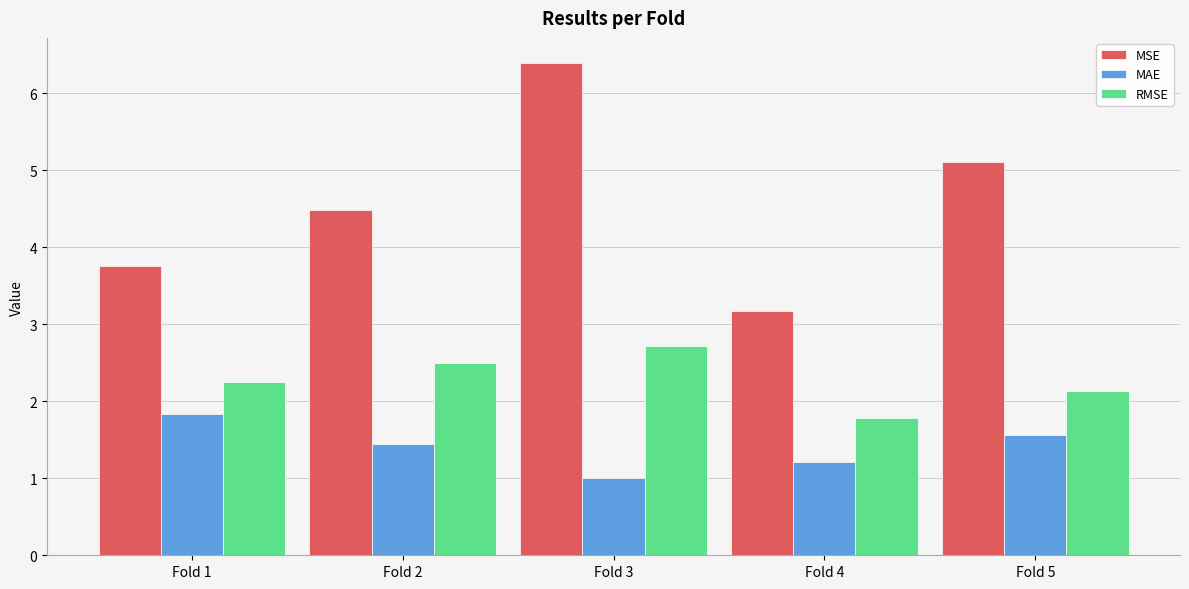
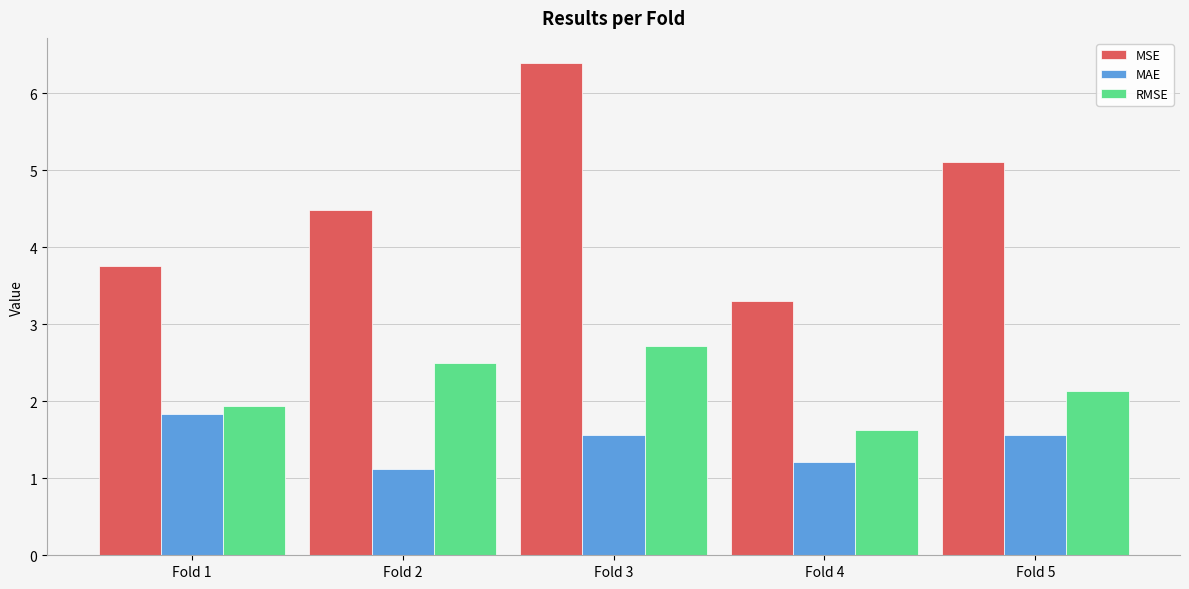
RMSE, Fold 1: 2.2 -> 1.9
MAE, Fold 2: 1.4 -> 1.1
MAE, Fold 3: 1.0 -> 1.6
MSE, Fold 4: 3.2 -> 3.3
RMSE, Fold 4: 1.8 -> 1.6
